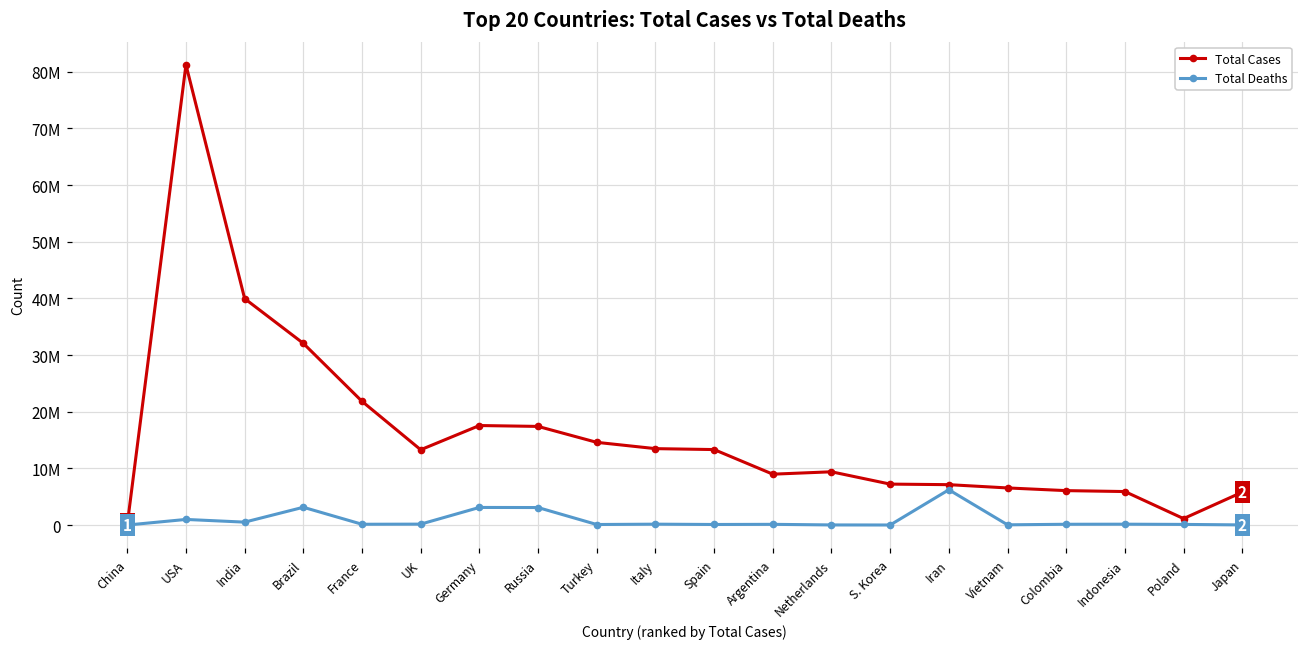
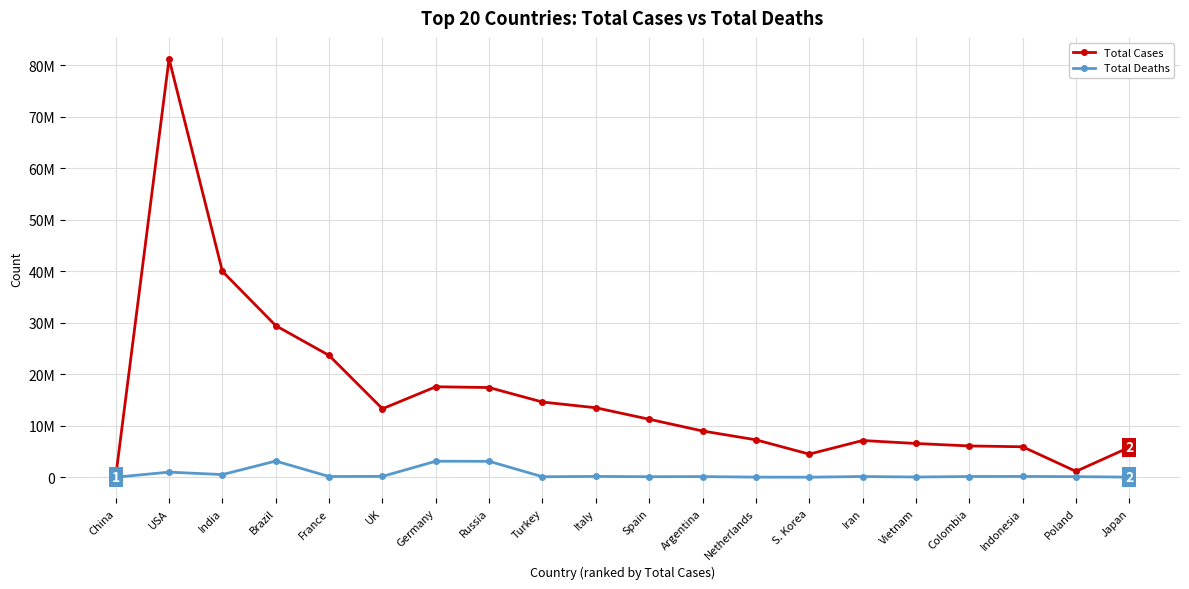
Total Cases, Brazil: 32000000 -> 29000000
Total Cases, France: 22000000 -> 24000000
Total Cases, Spain: 13000000 -> 11000000
Total Cases, Netherlands: 9000000 -> 7000000
Total Cases, S. Korea: 7000000 -> 4000000
Total Deaths, Iran: 6000000 -> 0
